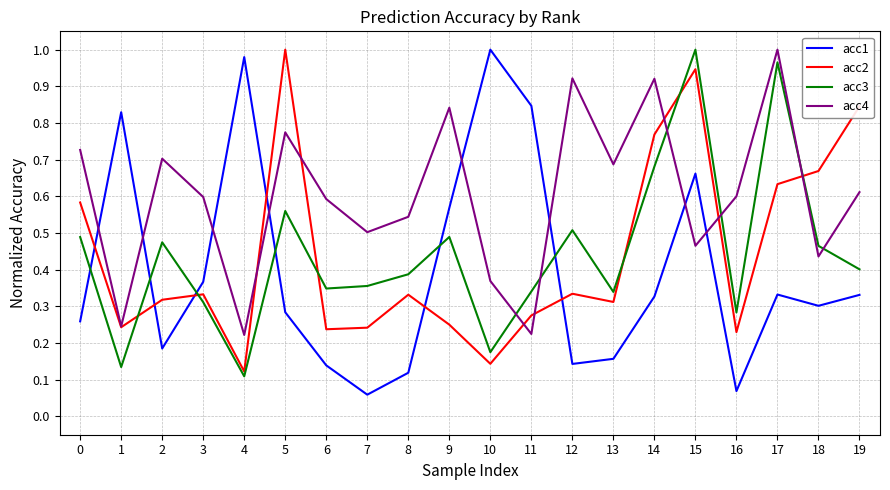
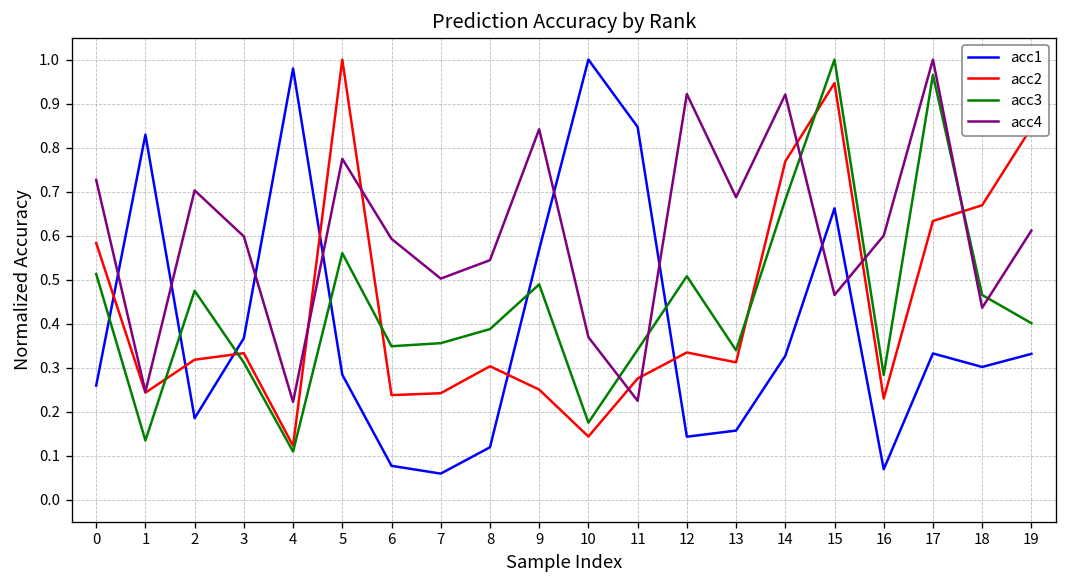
acc3, 0: 0.49 -> 0.51
acc1, 6: 0.14 -> 0.08
acc2, 8: 0.33 -> 0.30
